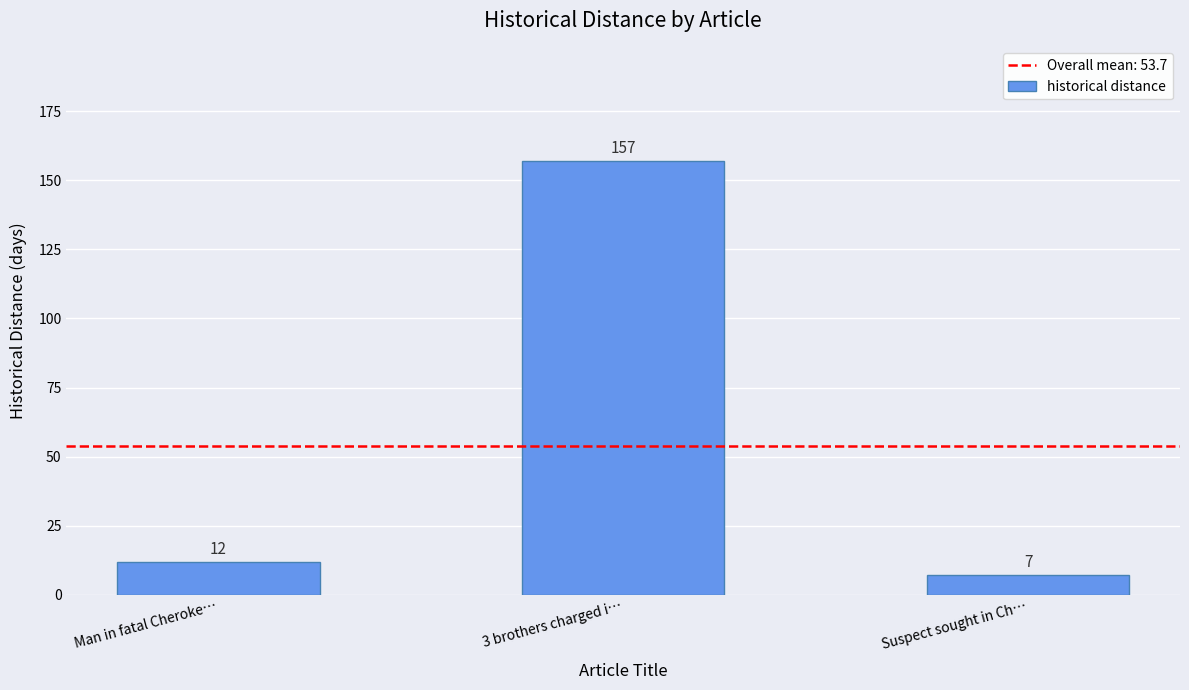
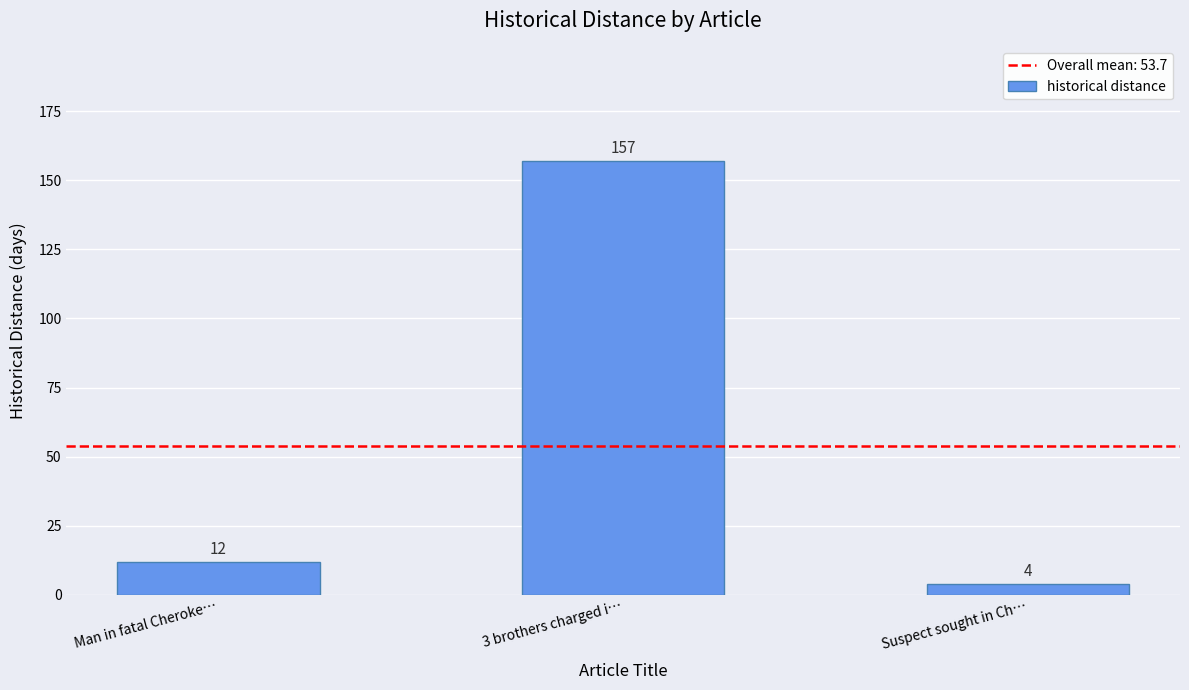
Suspect sought in Ch…: 7 -> 4
